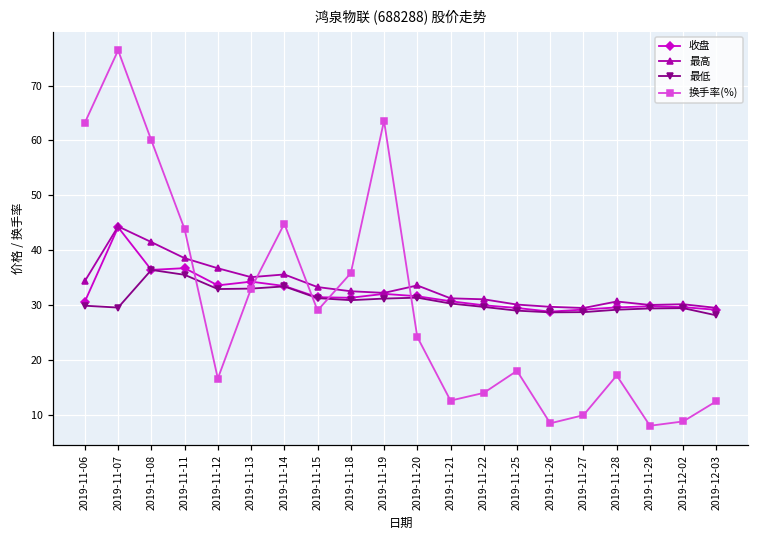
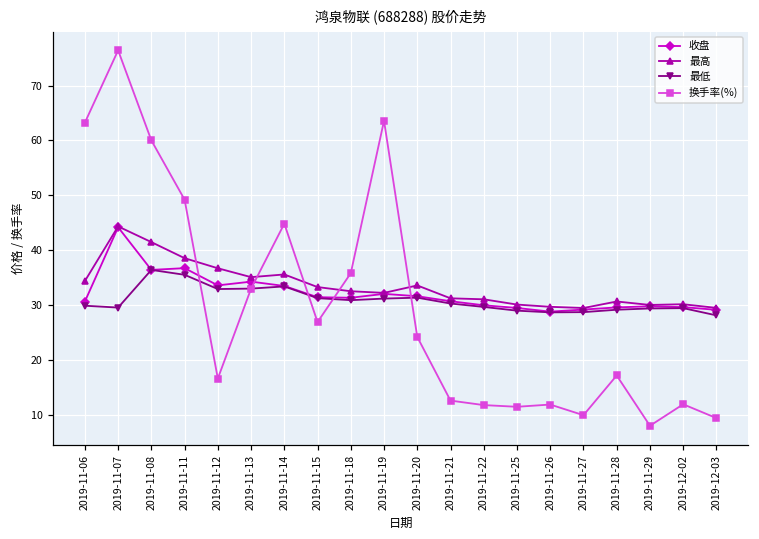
换手率(%), 2019-11-11: 44 -> 49
换手率(%), 2019-11-15: 29 -> 27
换手率(%), 2019-11-22: 14 -> 12
换手率(%), 2019-11-25: 18 -> 11
换手率(%), 2019-11-26: 8 -> 12
换手率(%), 2019-12-02: 9 -> 12
换手率(%), 2019-12-03: 12 -> 9
